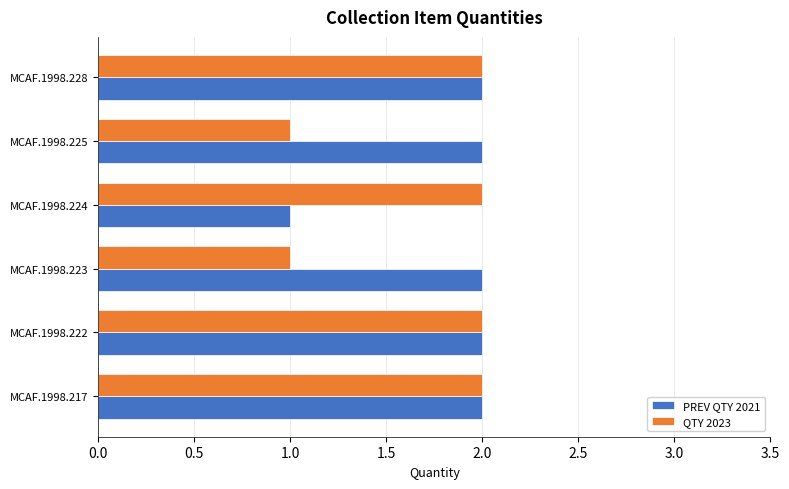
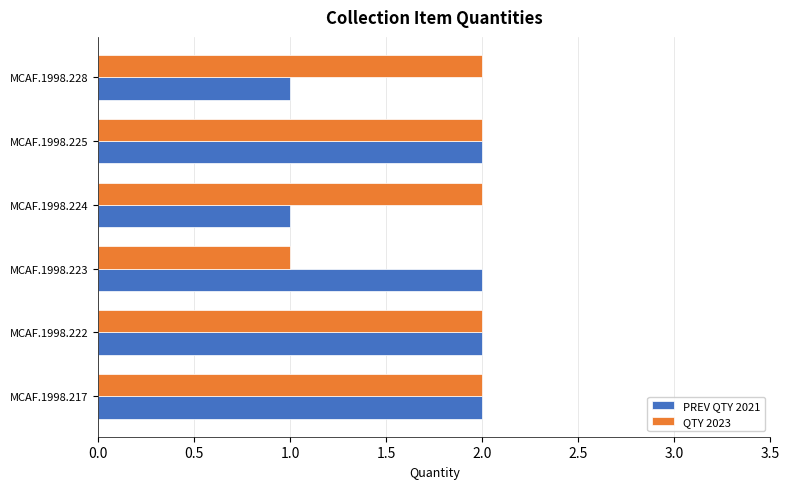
PREV QTY 2021, MCAF.1998.228: 2 -> 1
QTY 2023, MCAF.1998.225: 1 -> 2
